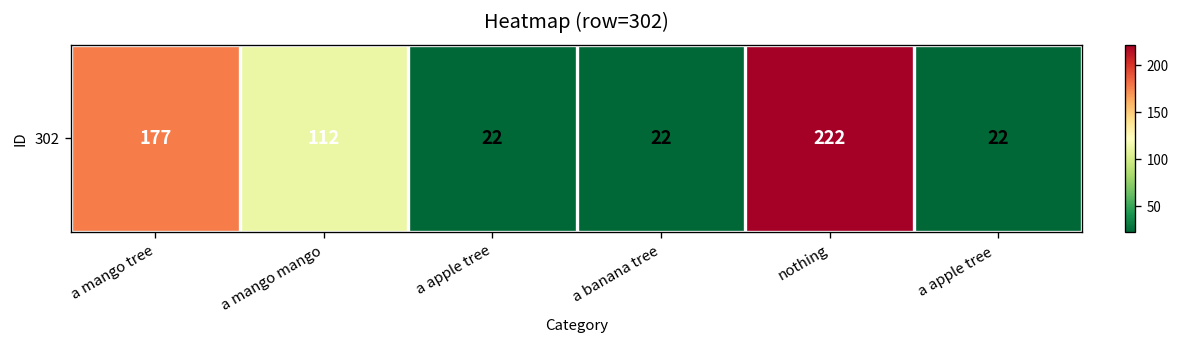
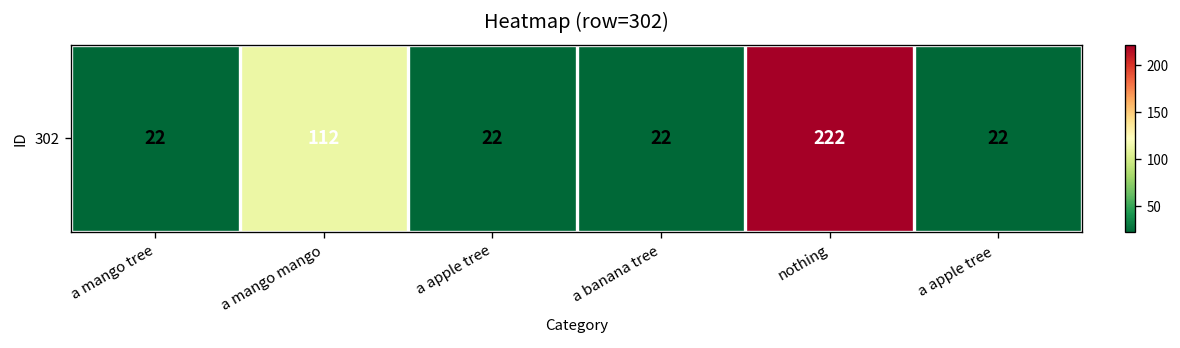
302, a mango tree: 177 -> 22
